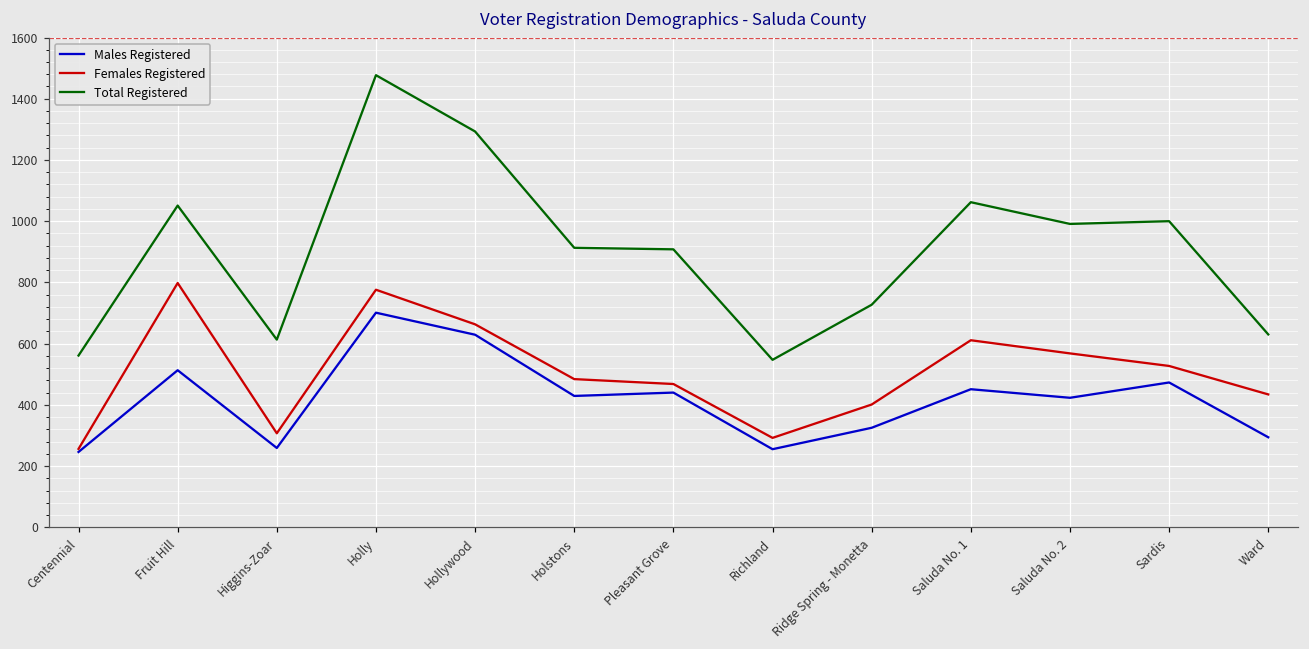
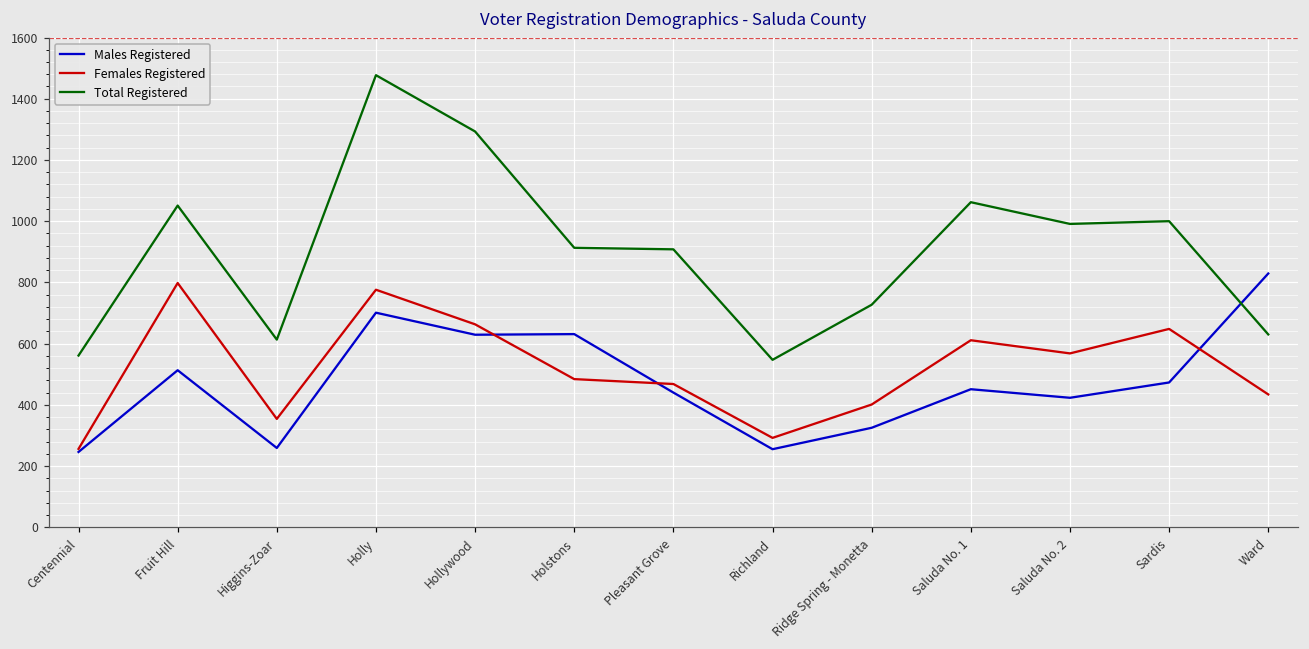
Females Registered, Higgins-Zoar: 310 -> 350
Males Registered, Holstons: 430 -> 630
Females Registered, Sardis: 530 -> 650
Males Registered, Ward: 290 -> 830
